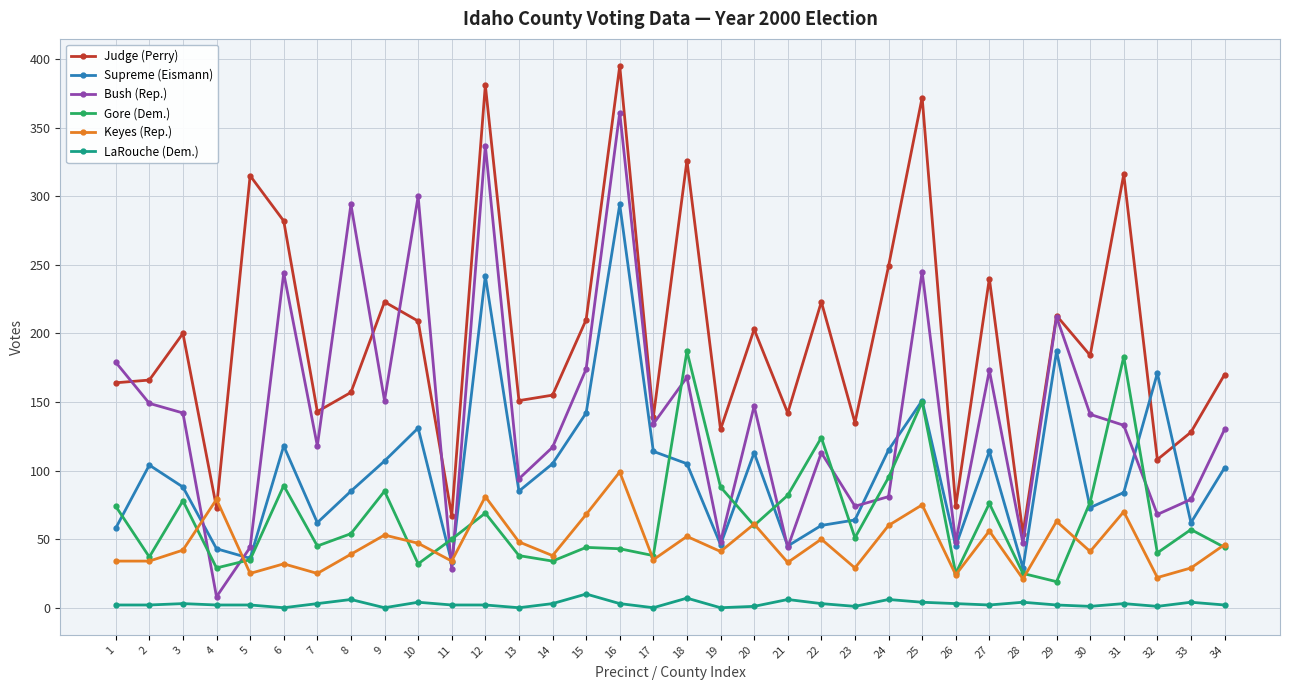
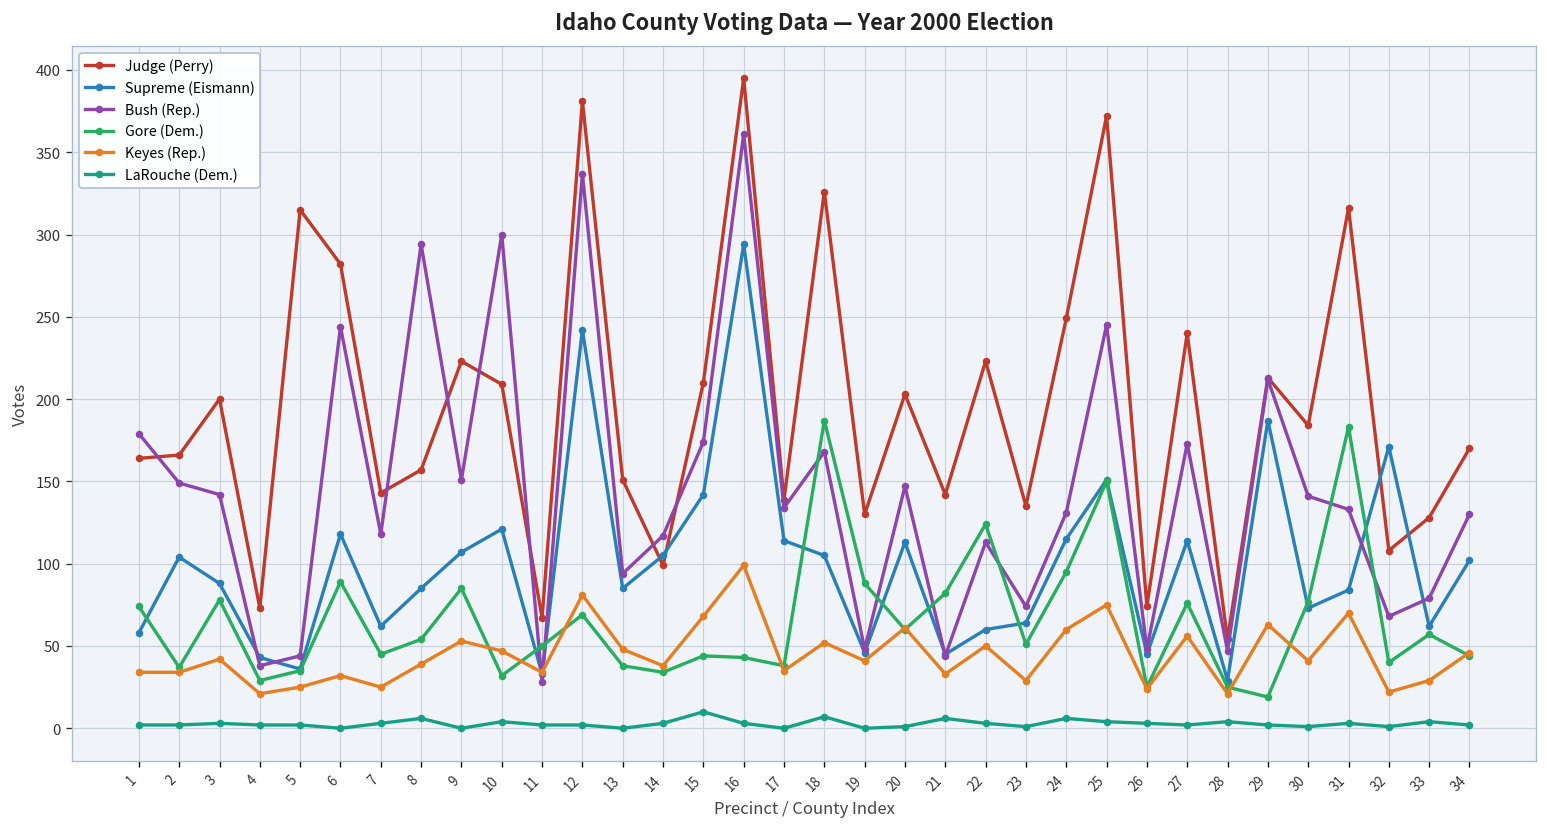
Bush (Rep.), 4: 8 -> 38
Keyes (Rep.), 4: 79 -> 21
Supreme (Eismann), 10: 131 -> 121
Judge (Perry), 14: 155 -> 99
Bush (Rep.), 24: 81 -> 131
